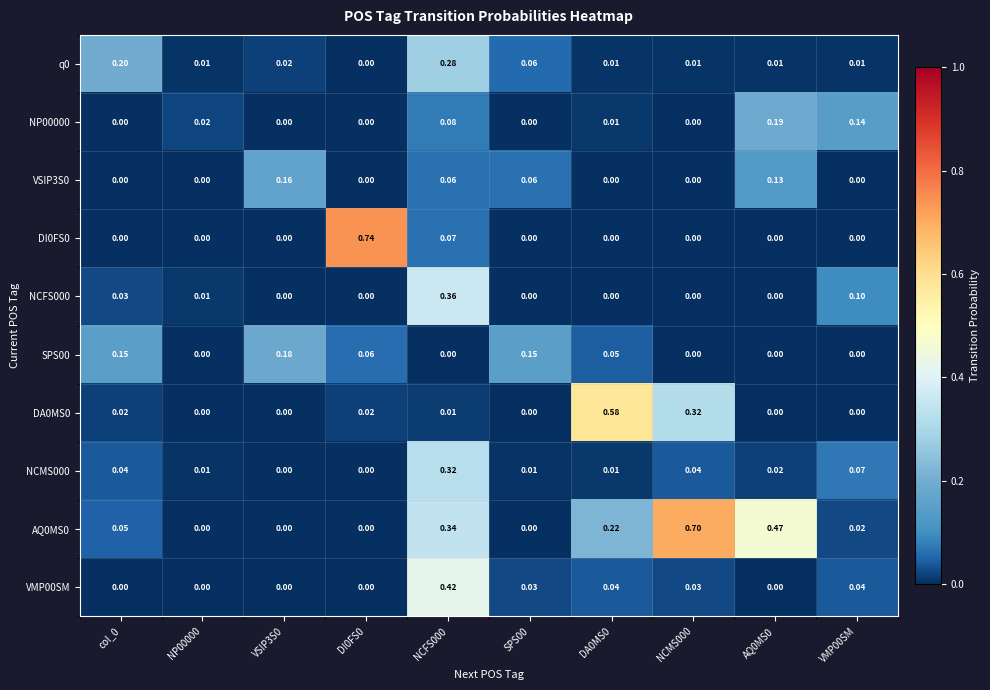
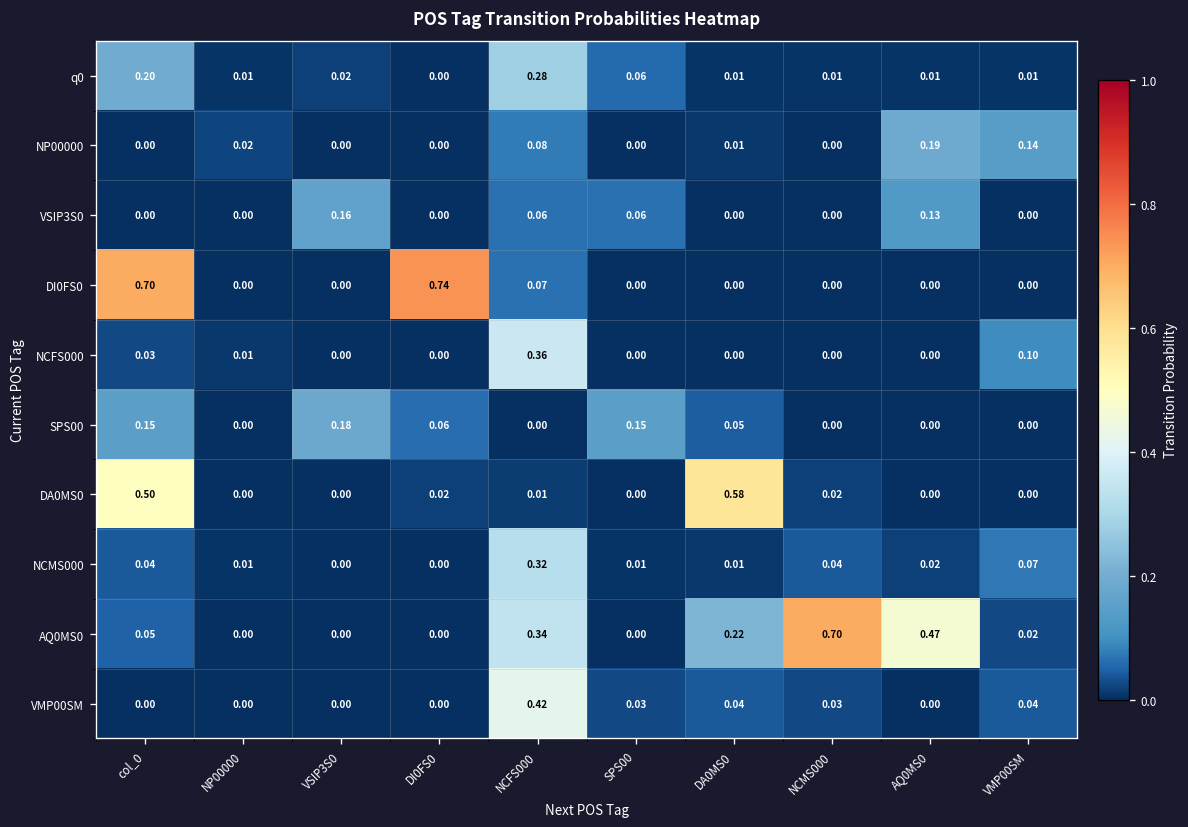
DI0FS0, col_0: 0.00 -> 0.70
DA0MS0, col_0: 0.02 -> 0.50
DA0MS0, NCMS000: 0.32 -> 0.02
